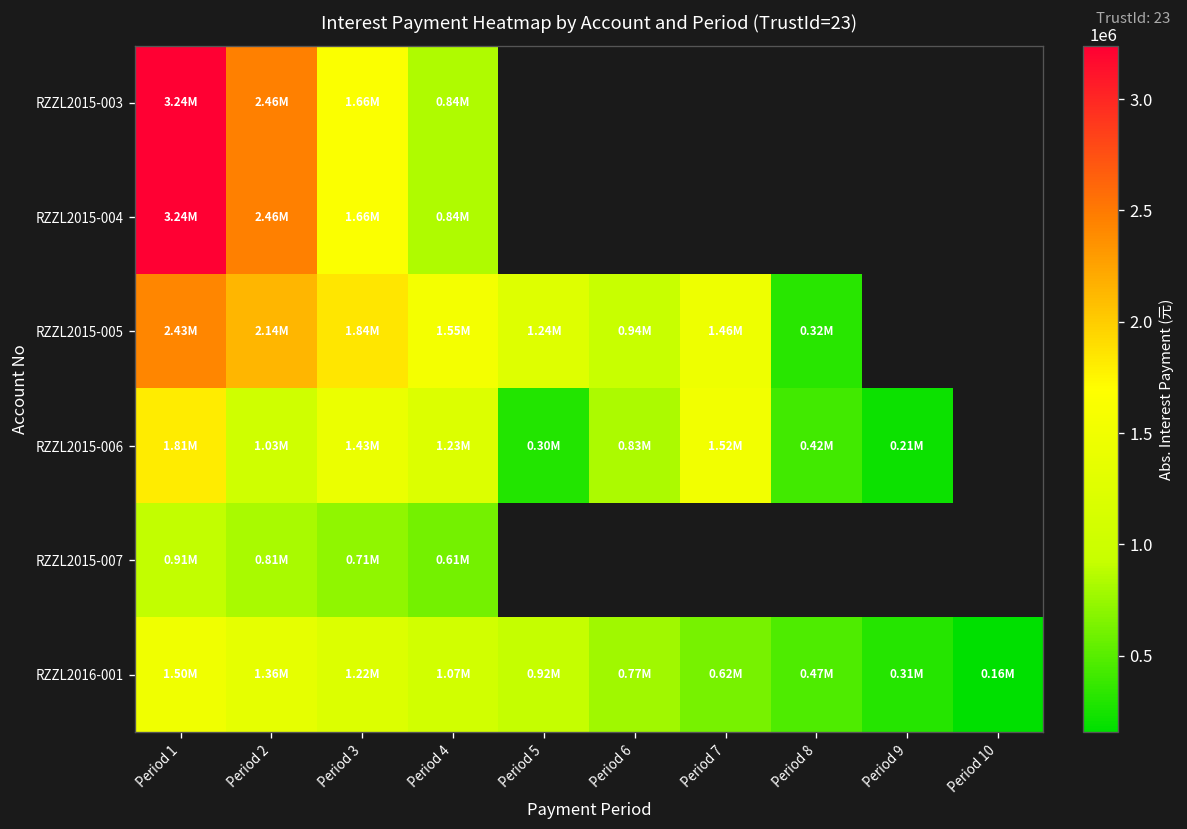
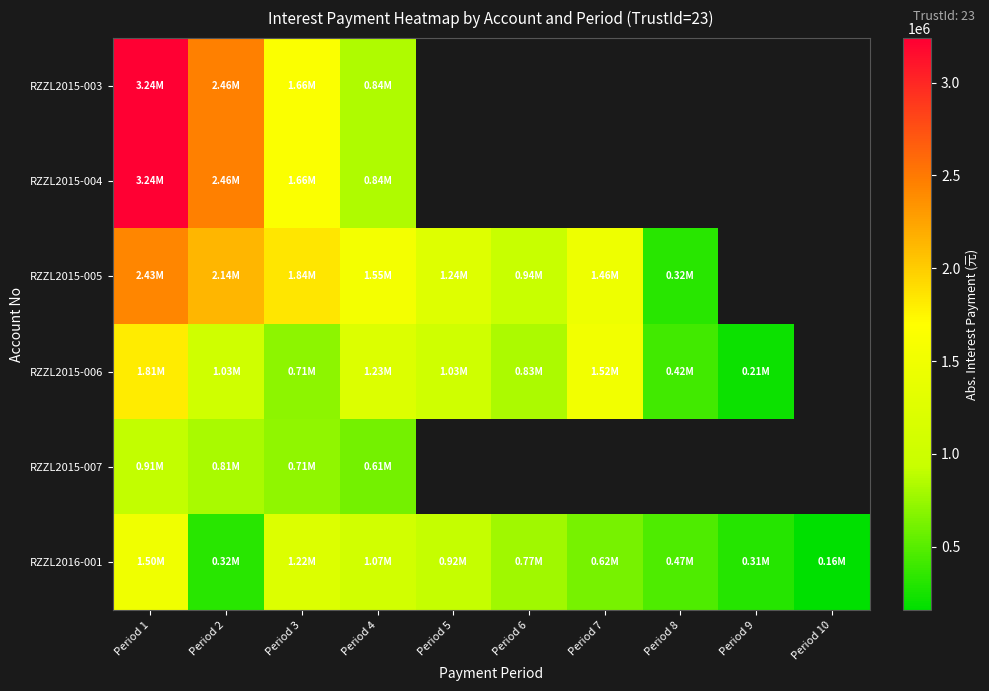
RZZL2015-006, Period 3: 1.43M -> 0.71M
RZZL2015-006, Period 5: 0.30M -> 1.03M
RZZL2016-001, Period 2: 1.36M -> 0.32M
